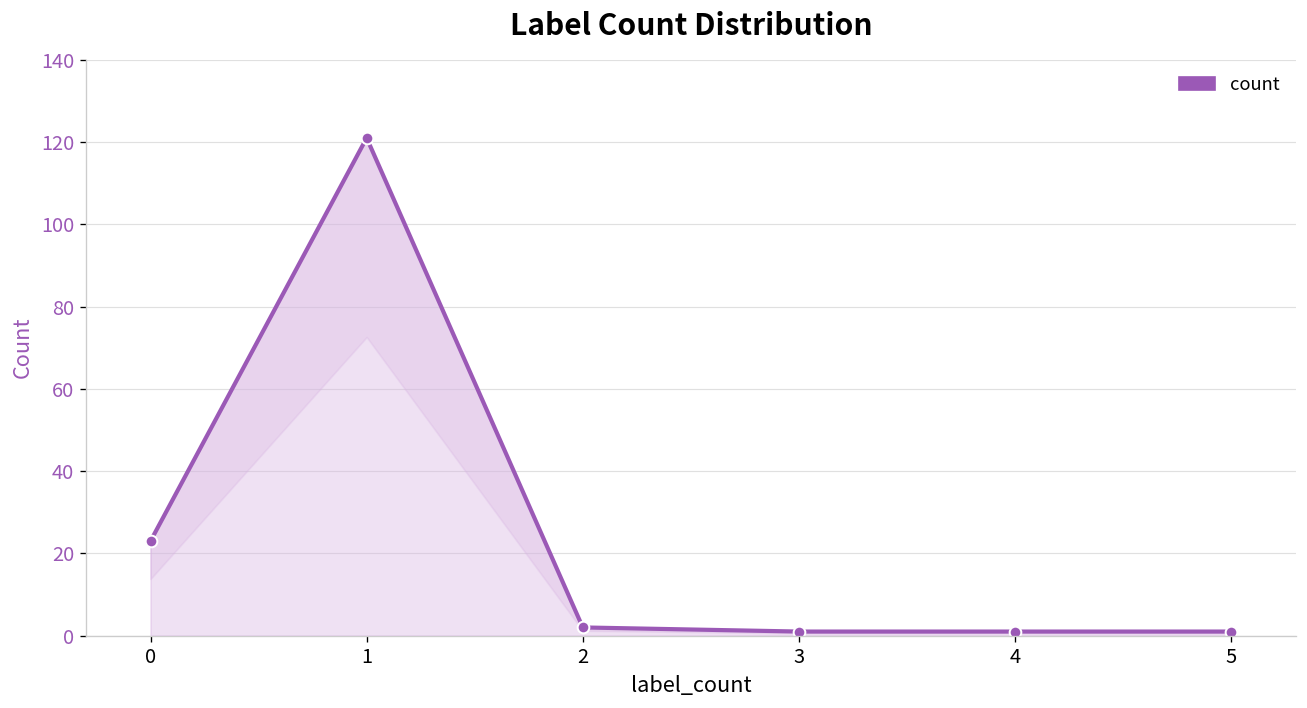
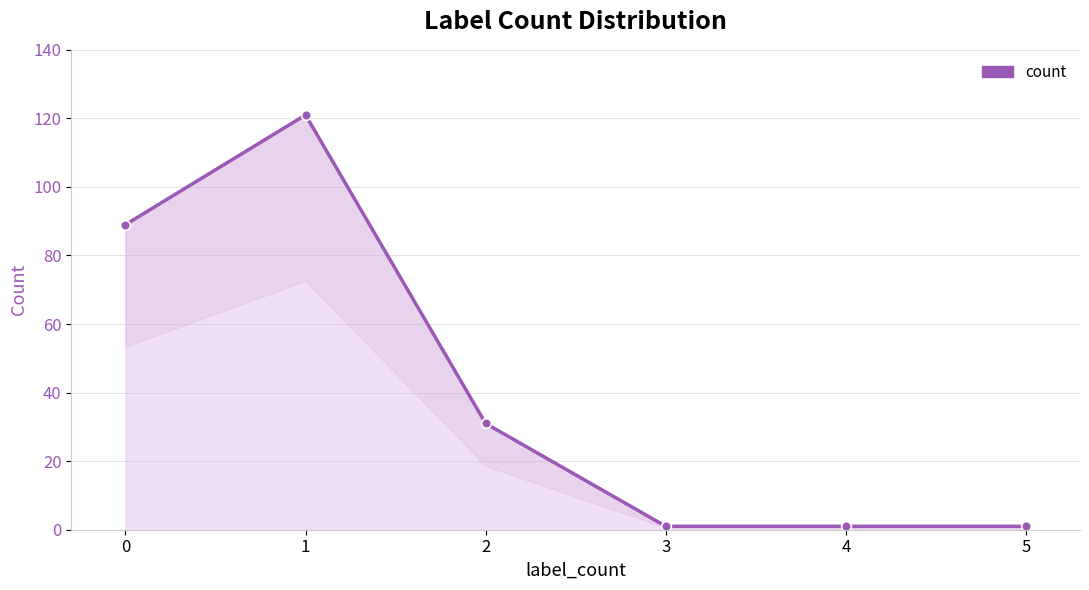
0: 23 -> 89
2: 2 -> 31
